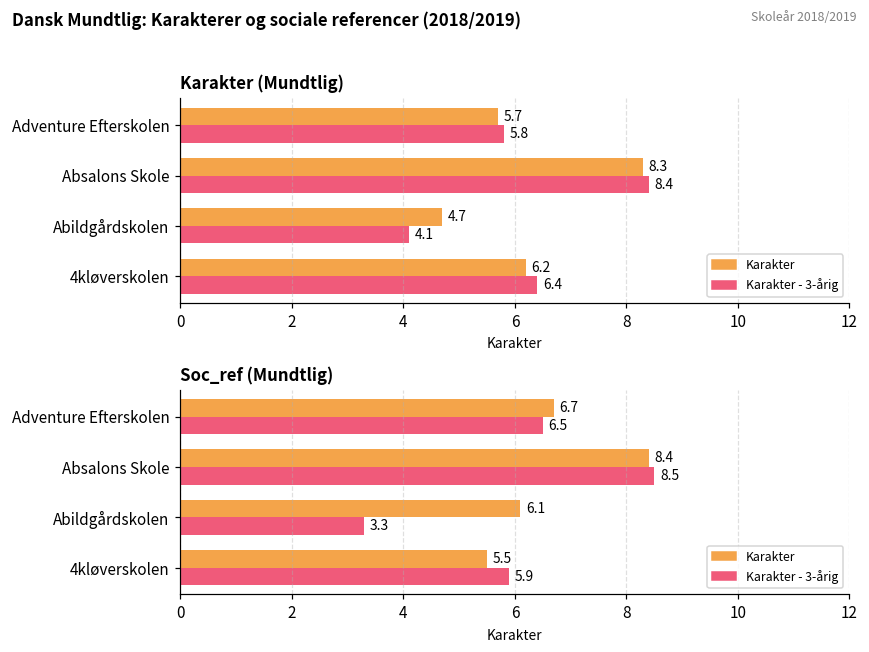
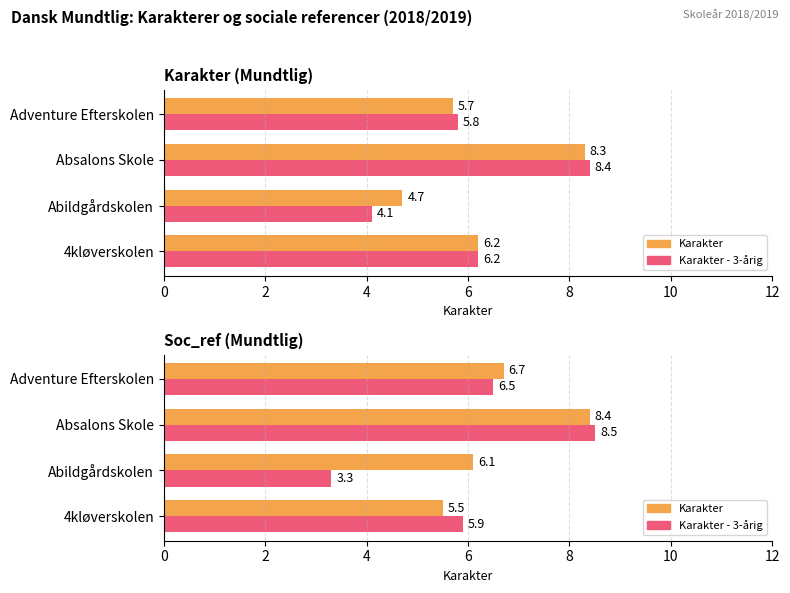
Karakter (Mundtlig), Karakter - 3-årig, 4kløverskolen: 6.4 -> 6.2
